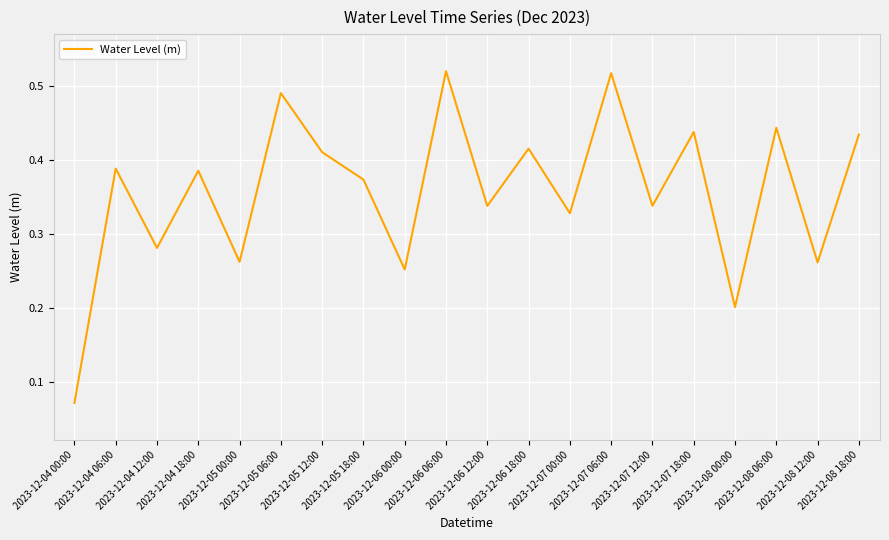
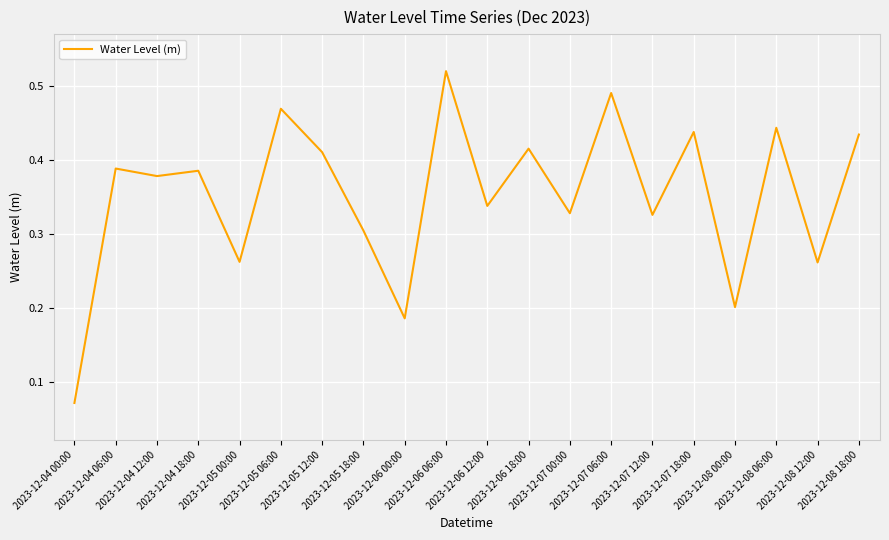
2023-12-04 12:00: 0.28 -> 0.38
2023-12-05 06:00: 0.49 -> 0.47
2023-12-05 18:00: 0.37 -> 0.30
2023-12-06 00:00: 0.25 -> 0.19
2023-12-07 06:00: 0.52 -> 0.49
2023-12-07 12:00: 0.34 -> 0.33
